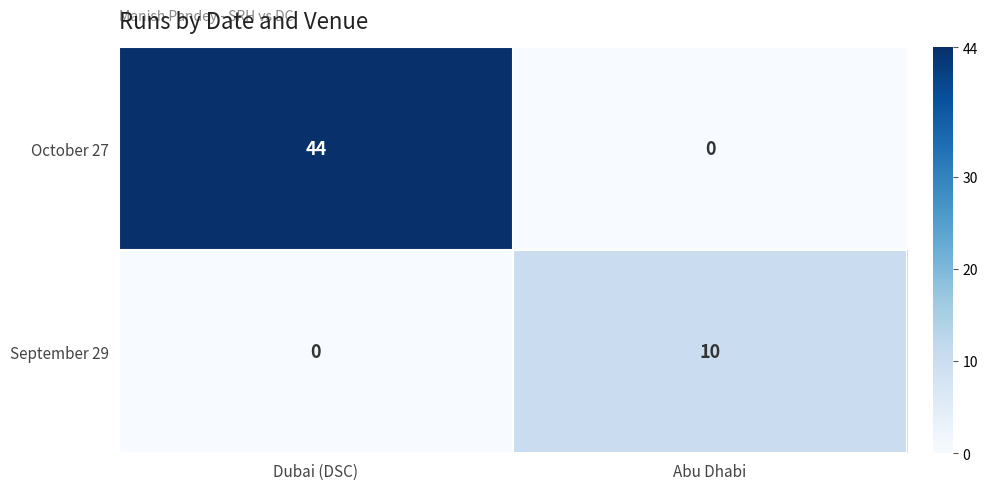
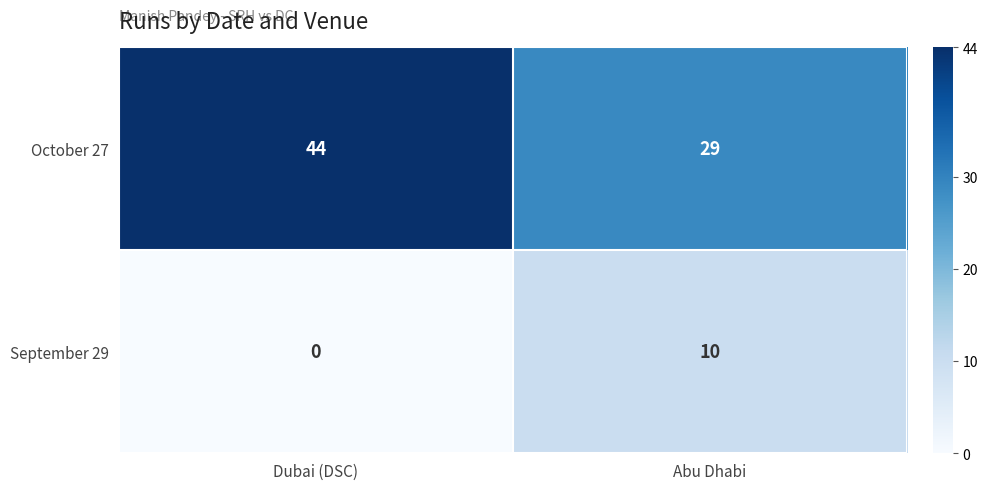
October 27, Abu Dhabi: 0 -> 29
